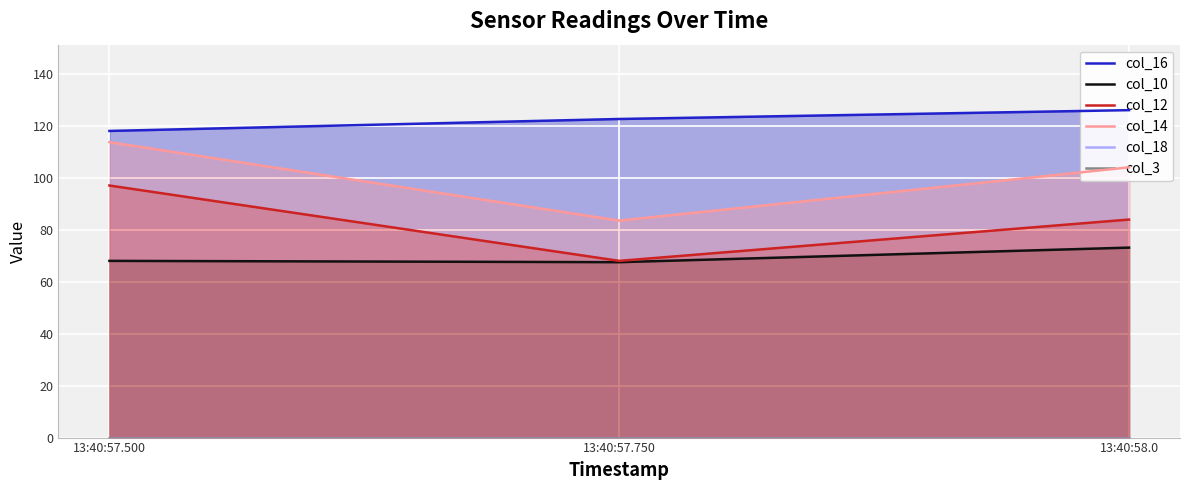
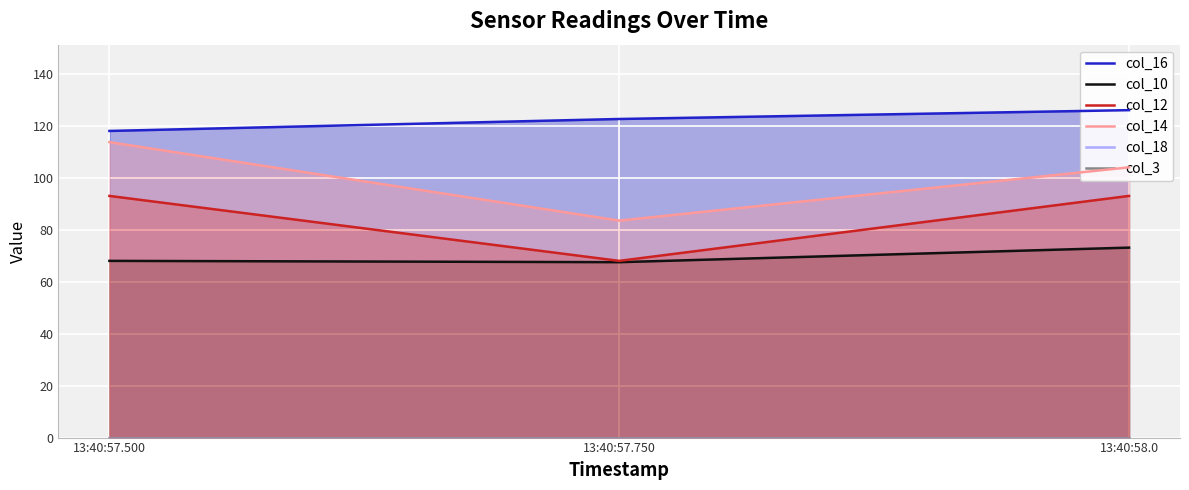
col_12, 13:40:57.500: 97 -> 93
col_12, 13:40:58.0: 84 -> 93
